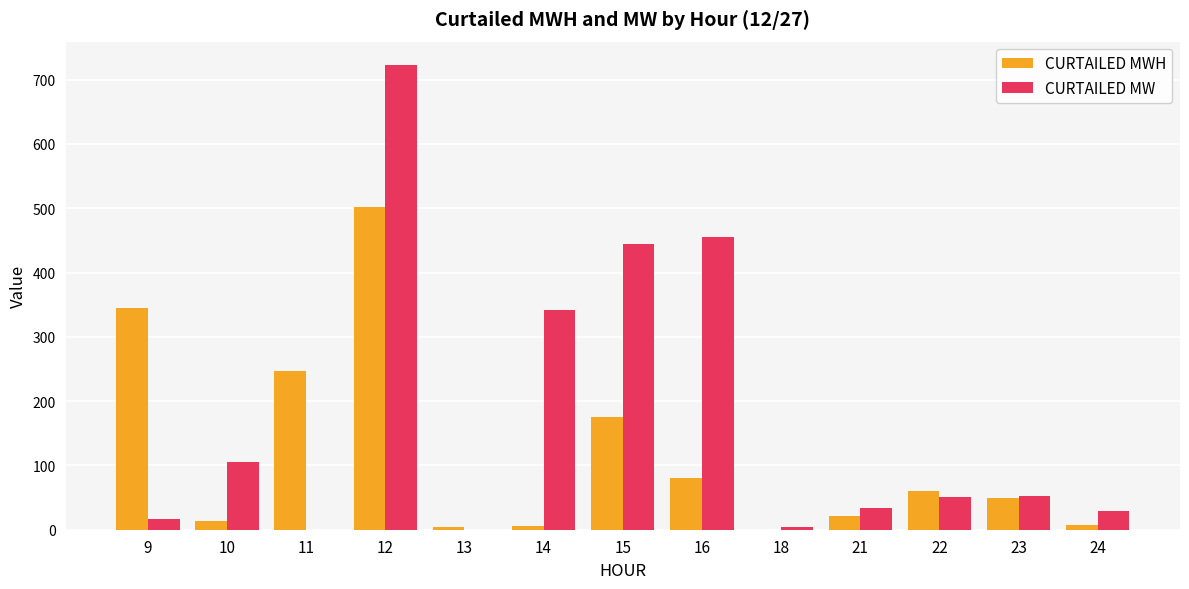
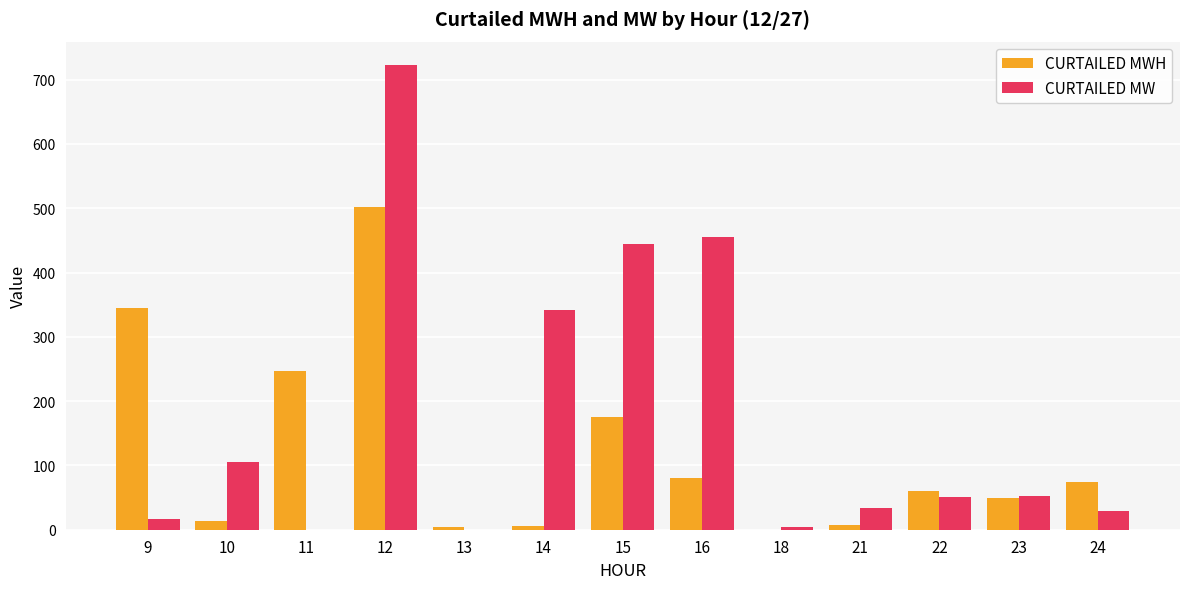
CURTAILED MWH, 21: 20 -> 10
CURTAILED MWH, 24: 10 -> 80
